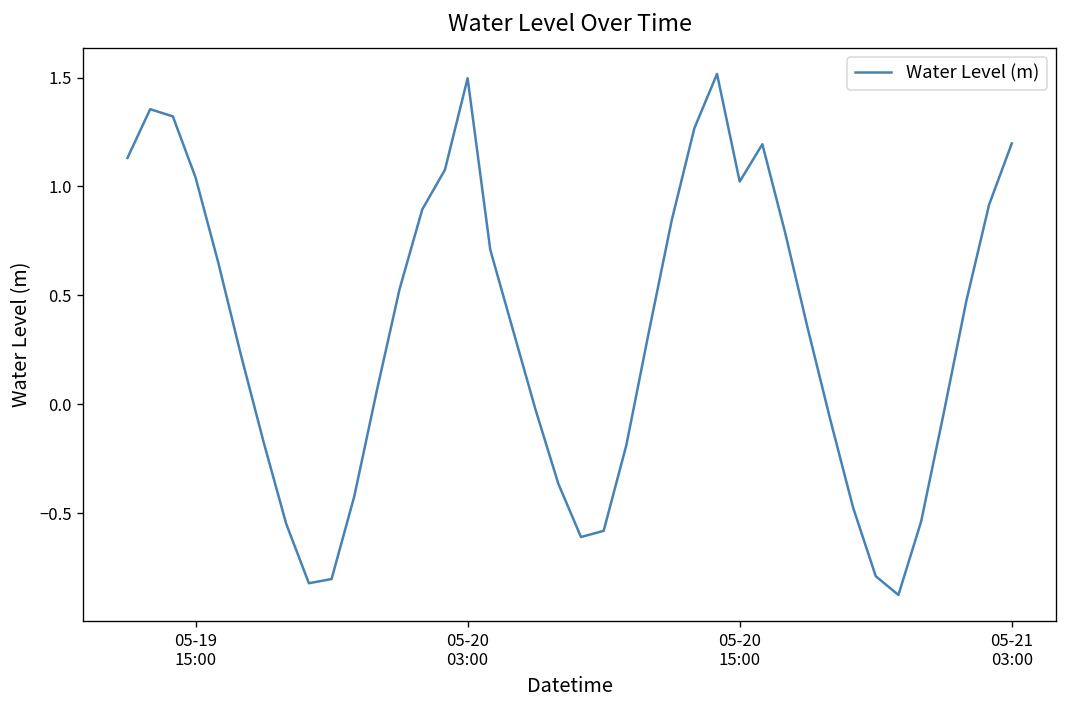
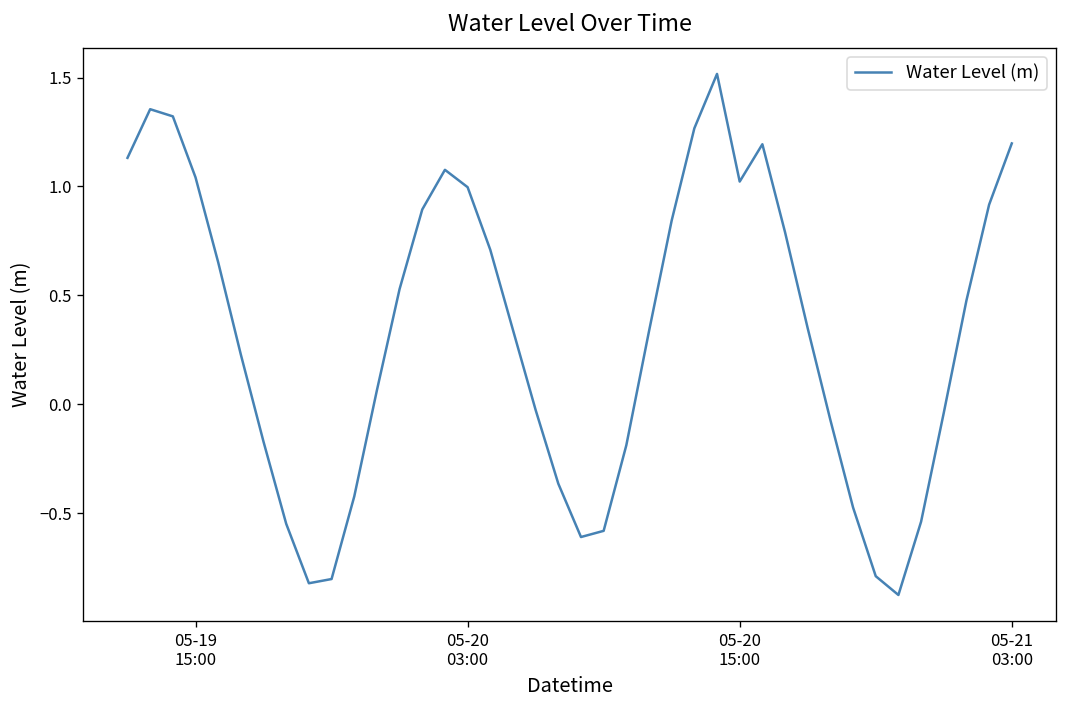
05-20 03:00: 1.50 -> 1.00
